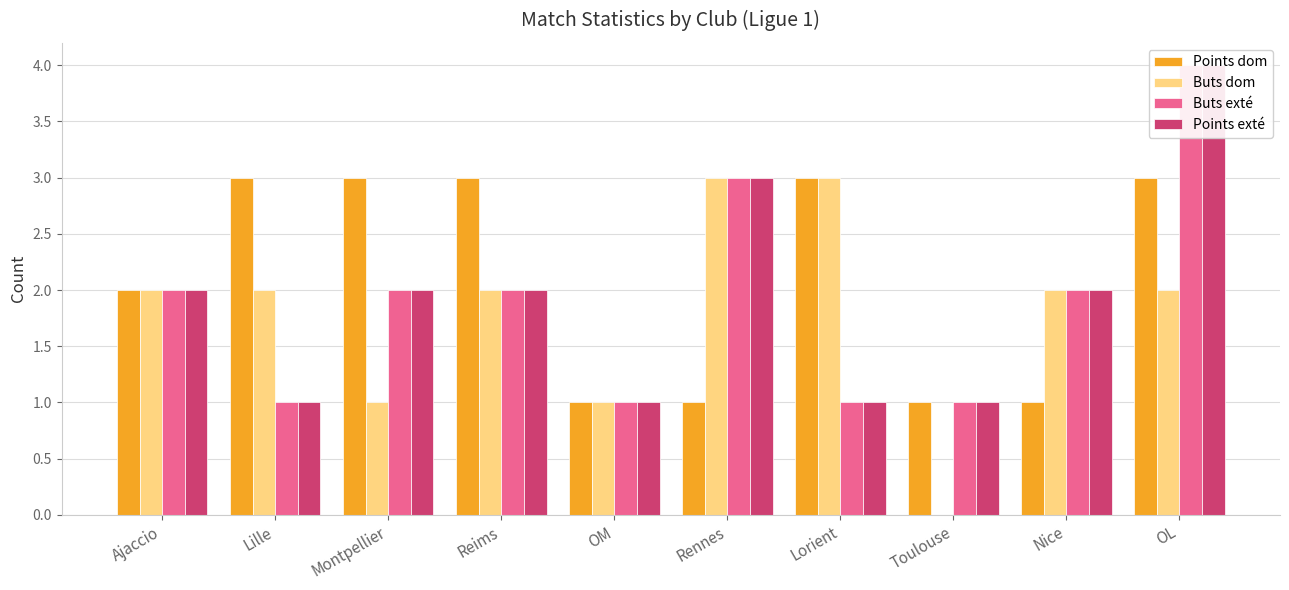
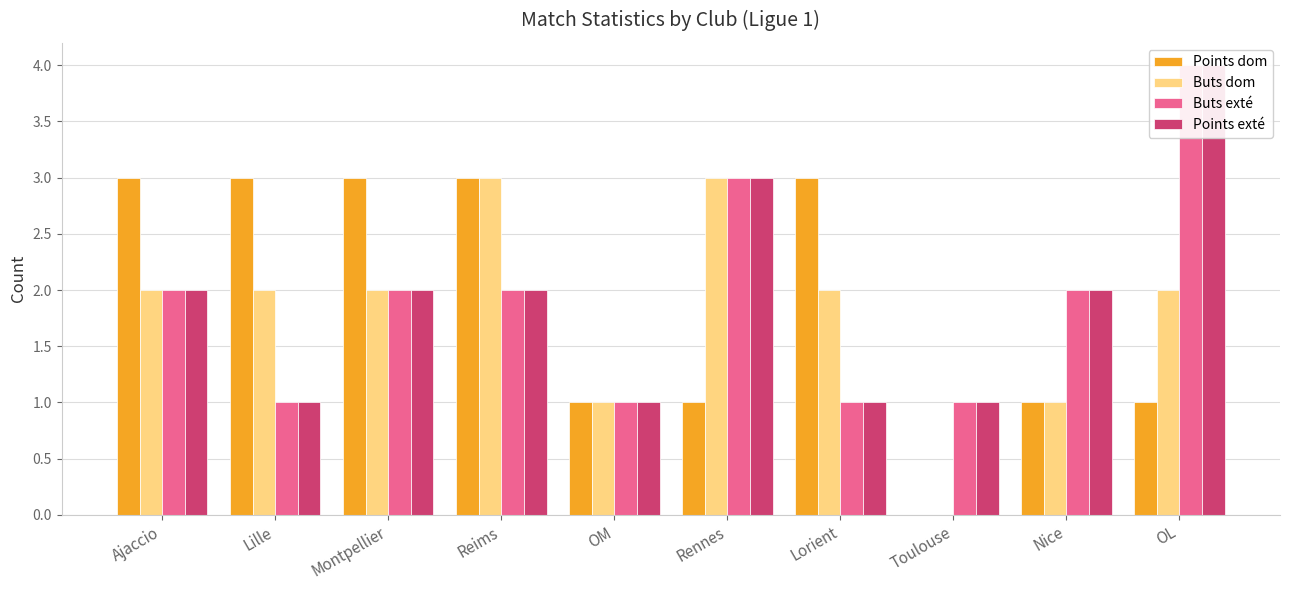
Points dom, Ajaccio: 2 -> 3
Buts dom, Montpellier: 1 -> 2
Buts dom, Reims: 2 -> 3
Buts dom, Lorient: 3 -> 2
Points dom, Toulouse: 1 -> 0
Buts dom, Nice: 2 -> 1
Points dom, OL: 3 -> 1
